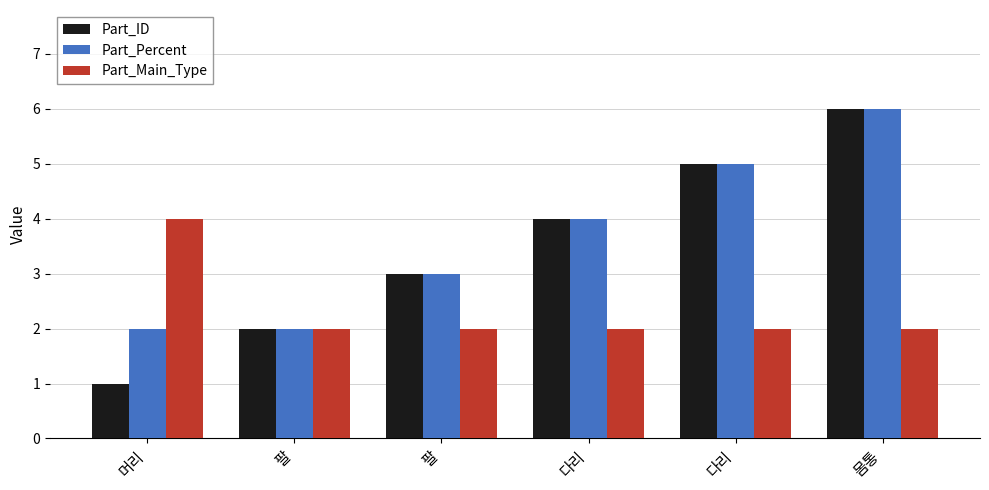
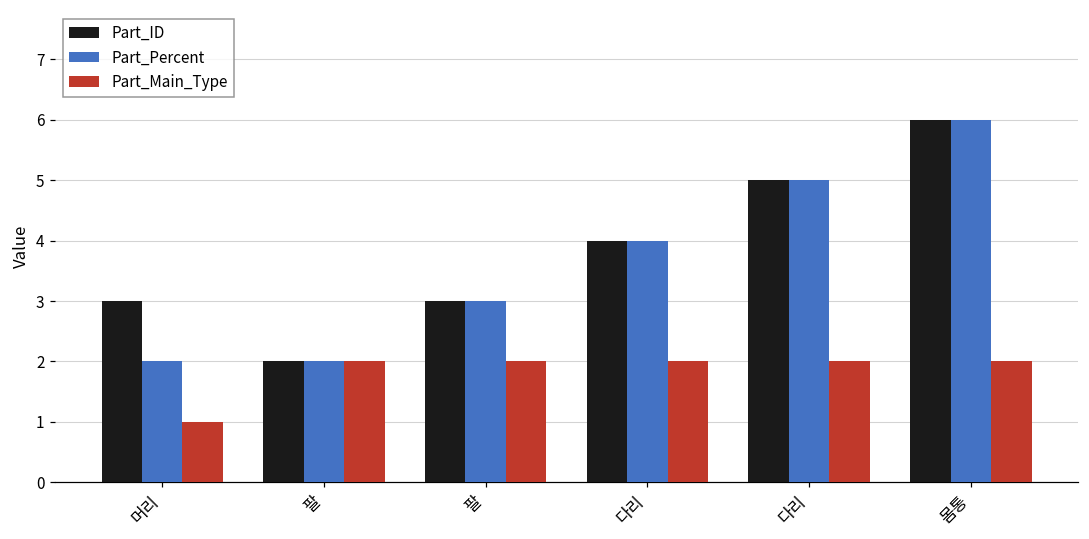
Part_ID, 머리: 1 -> 3
Part_Main_Type, 머리: 4 -> 1
